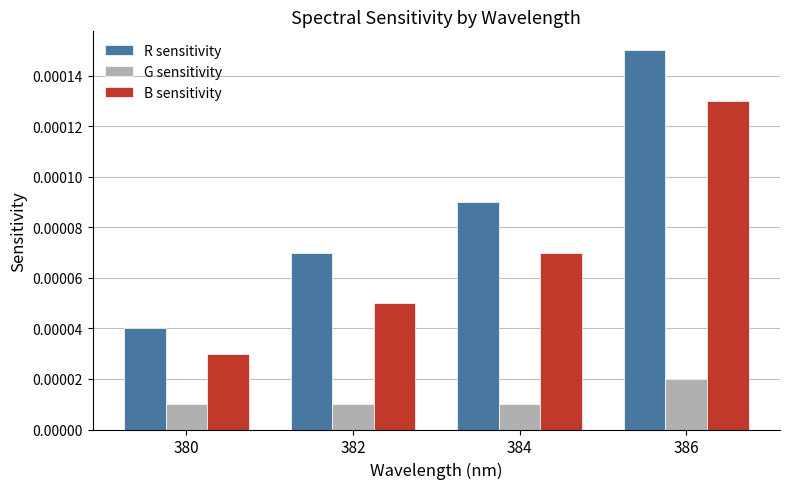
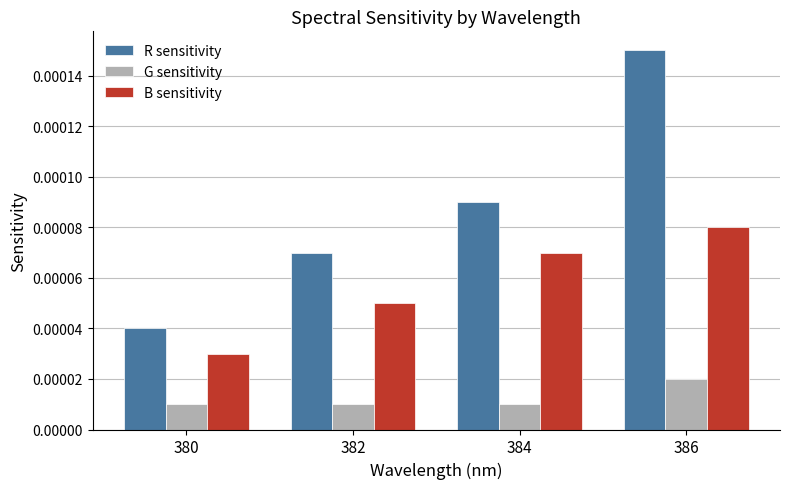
B sensitivity, 386: 0.00013 -> 0.00008
